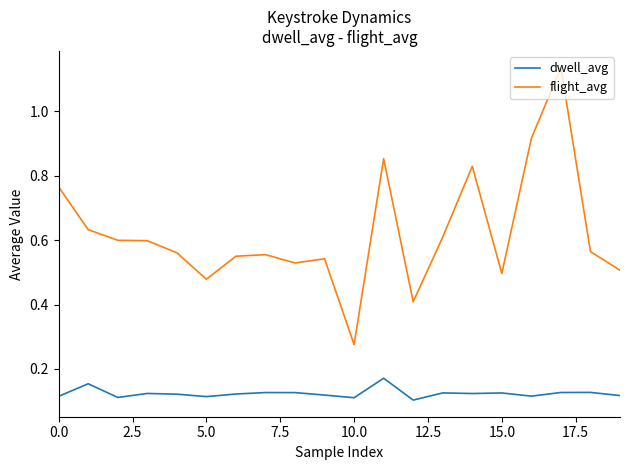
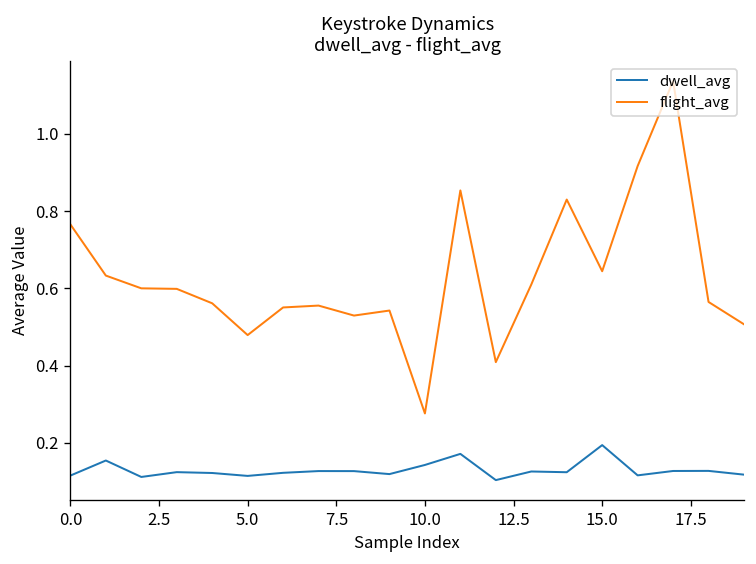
dwell_avg, 10.0: 0.11 -> 0.14
dwell_avg, 15.0: 0.13 -> 0.19
flight_avg, 15.0: 0.50 -> 0.64
